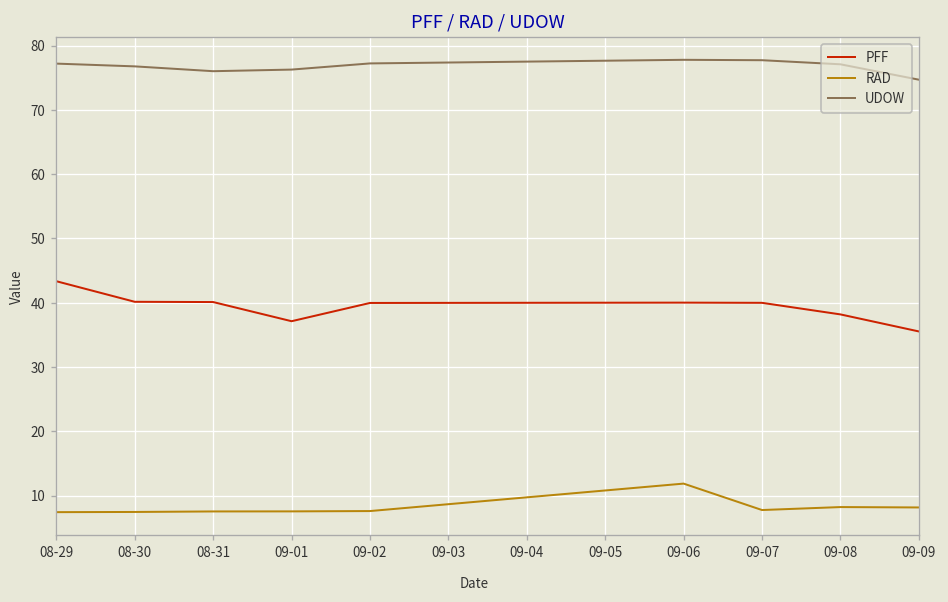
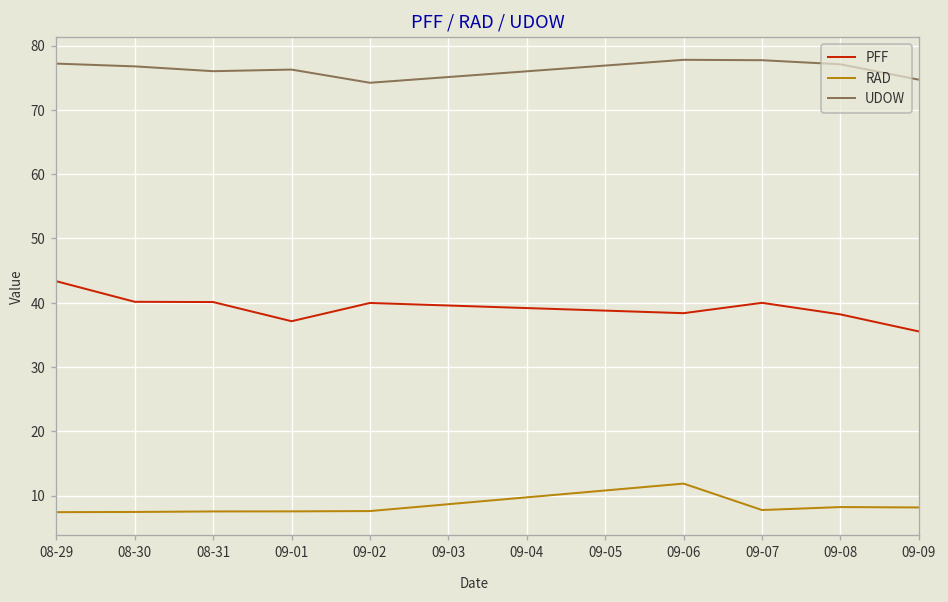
UDOW, 09-02: 77 -> 74
PFF, 09-06: 40 -> 38
